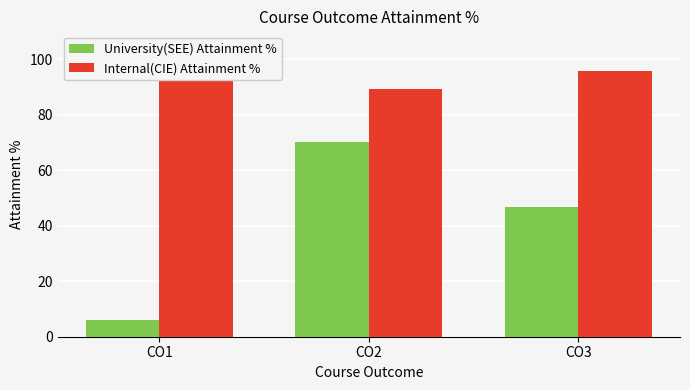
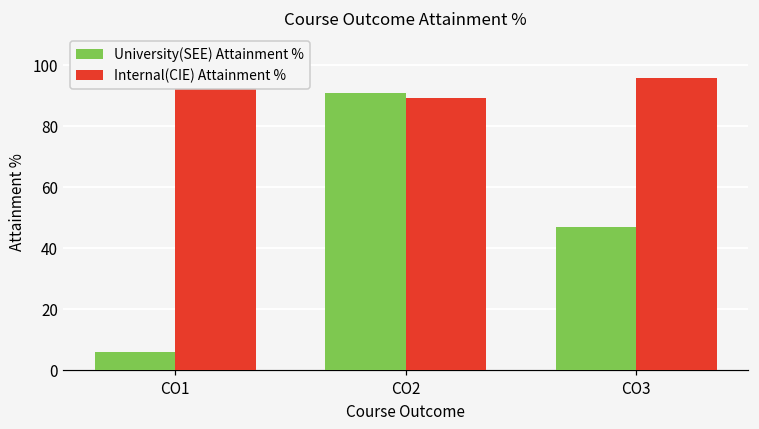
University(SEE) Attainment %, CO2: 70 -> 91
